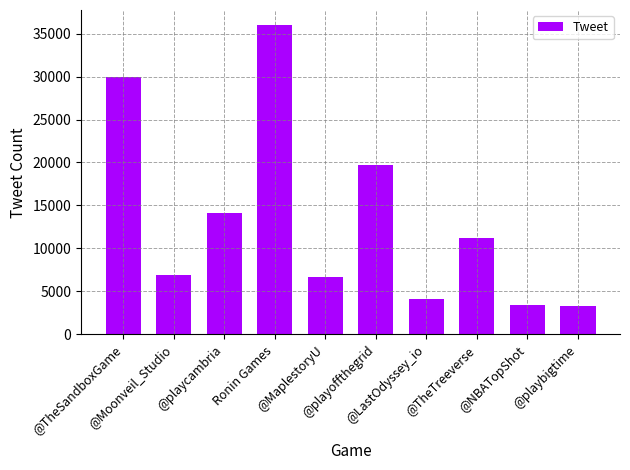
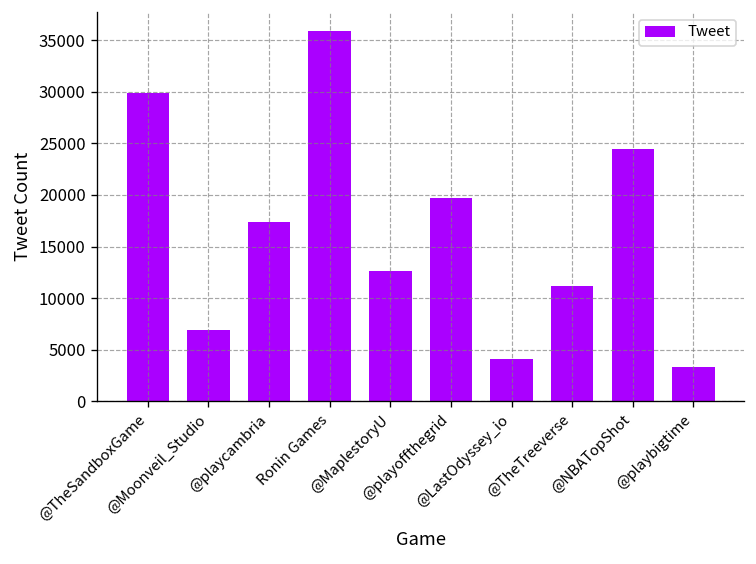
@playcambria: 14000 -> 17000
@MaplestoryU: 7000 -> 13000
@NBATopShot: 3000 -> 24000
